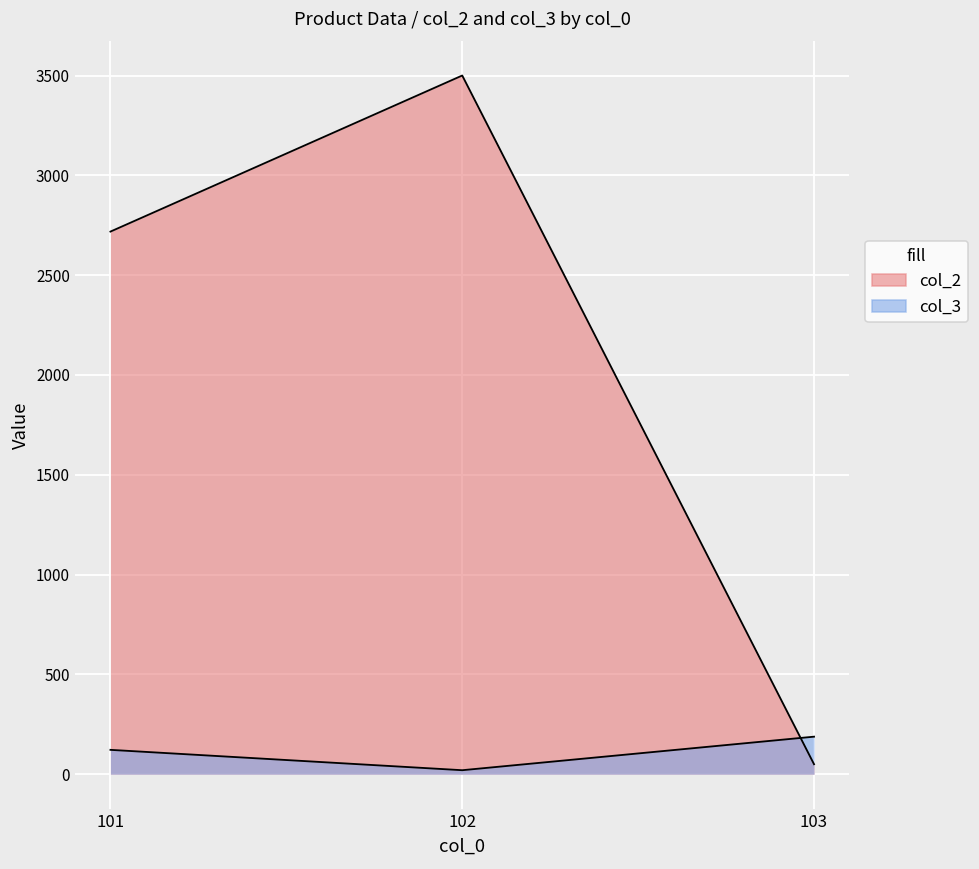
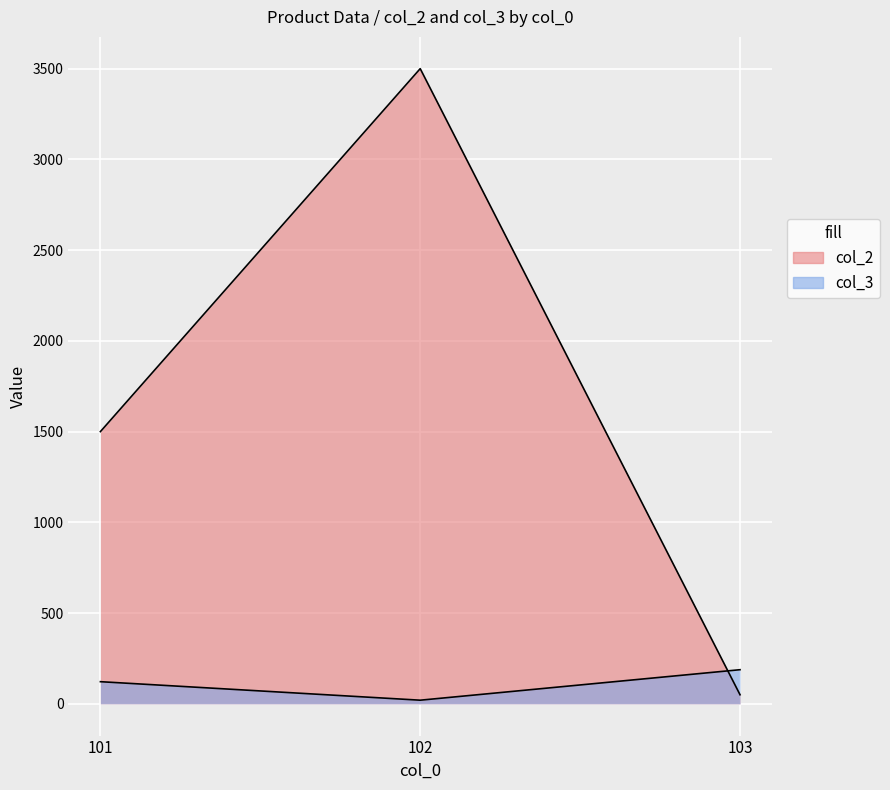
col_2, 101: 2720 -> 1500
